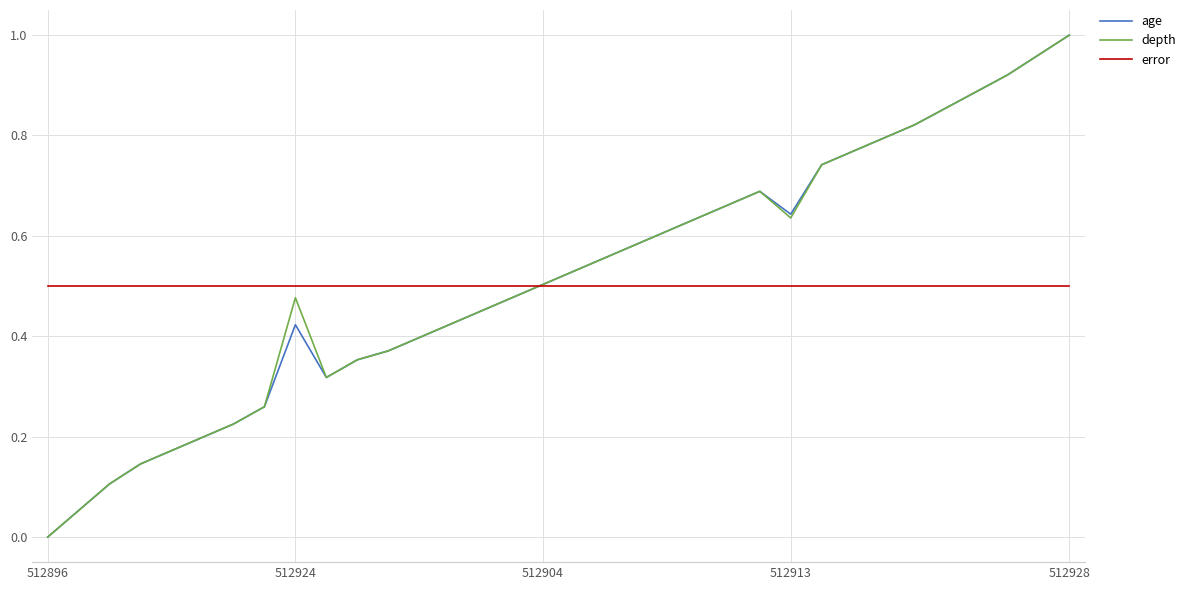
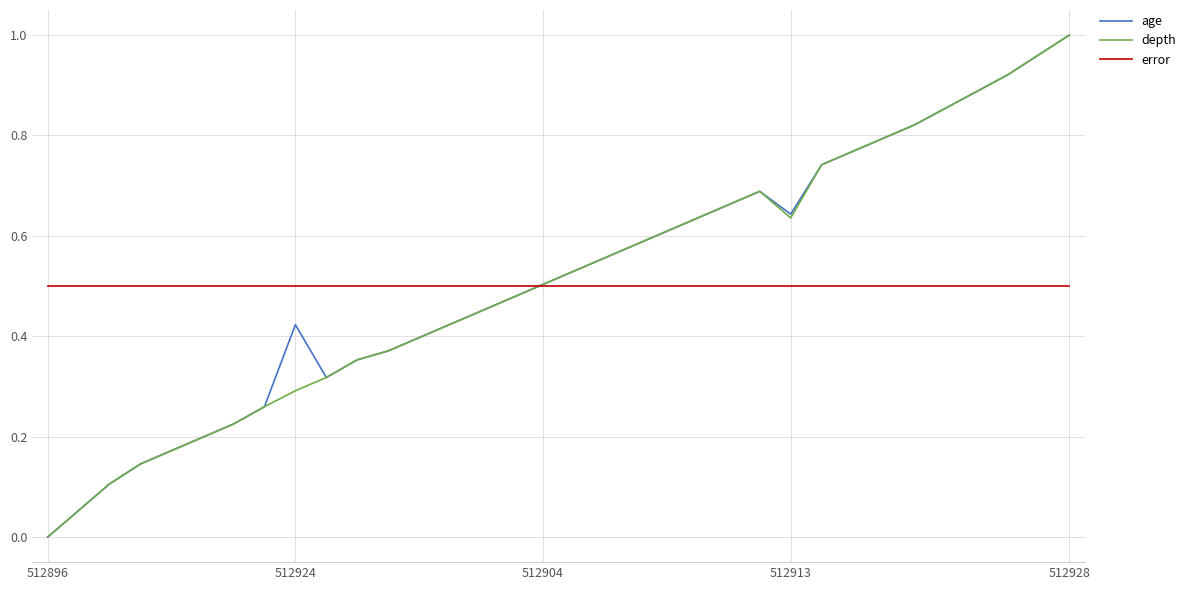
depth, 512924: 0.48 -> 0.29
